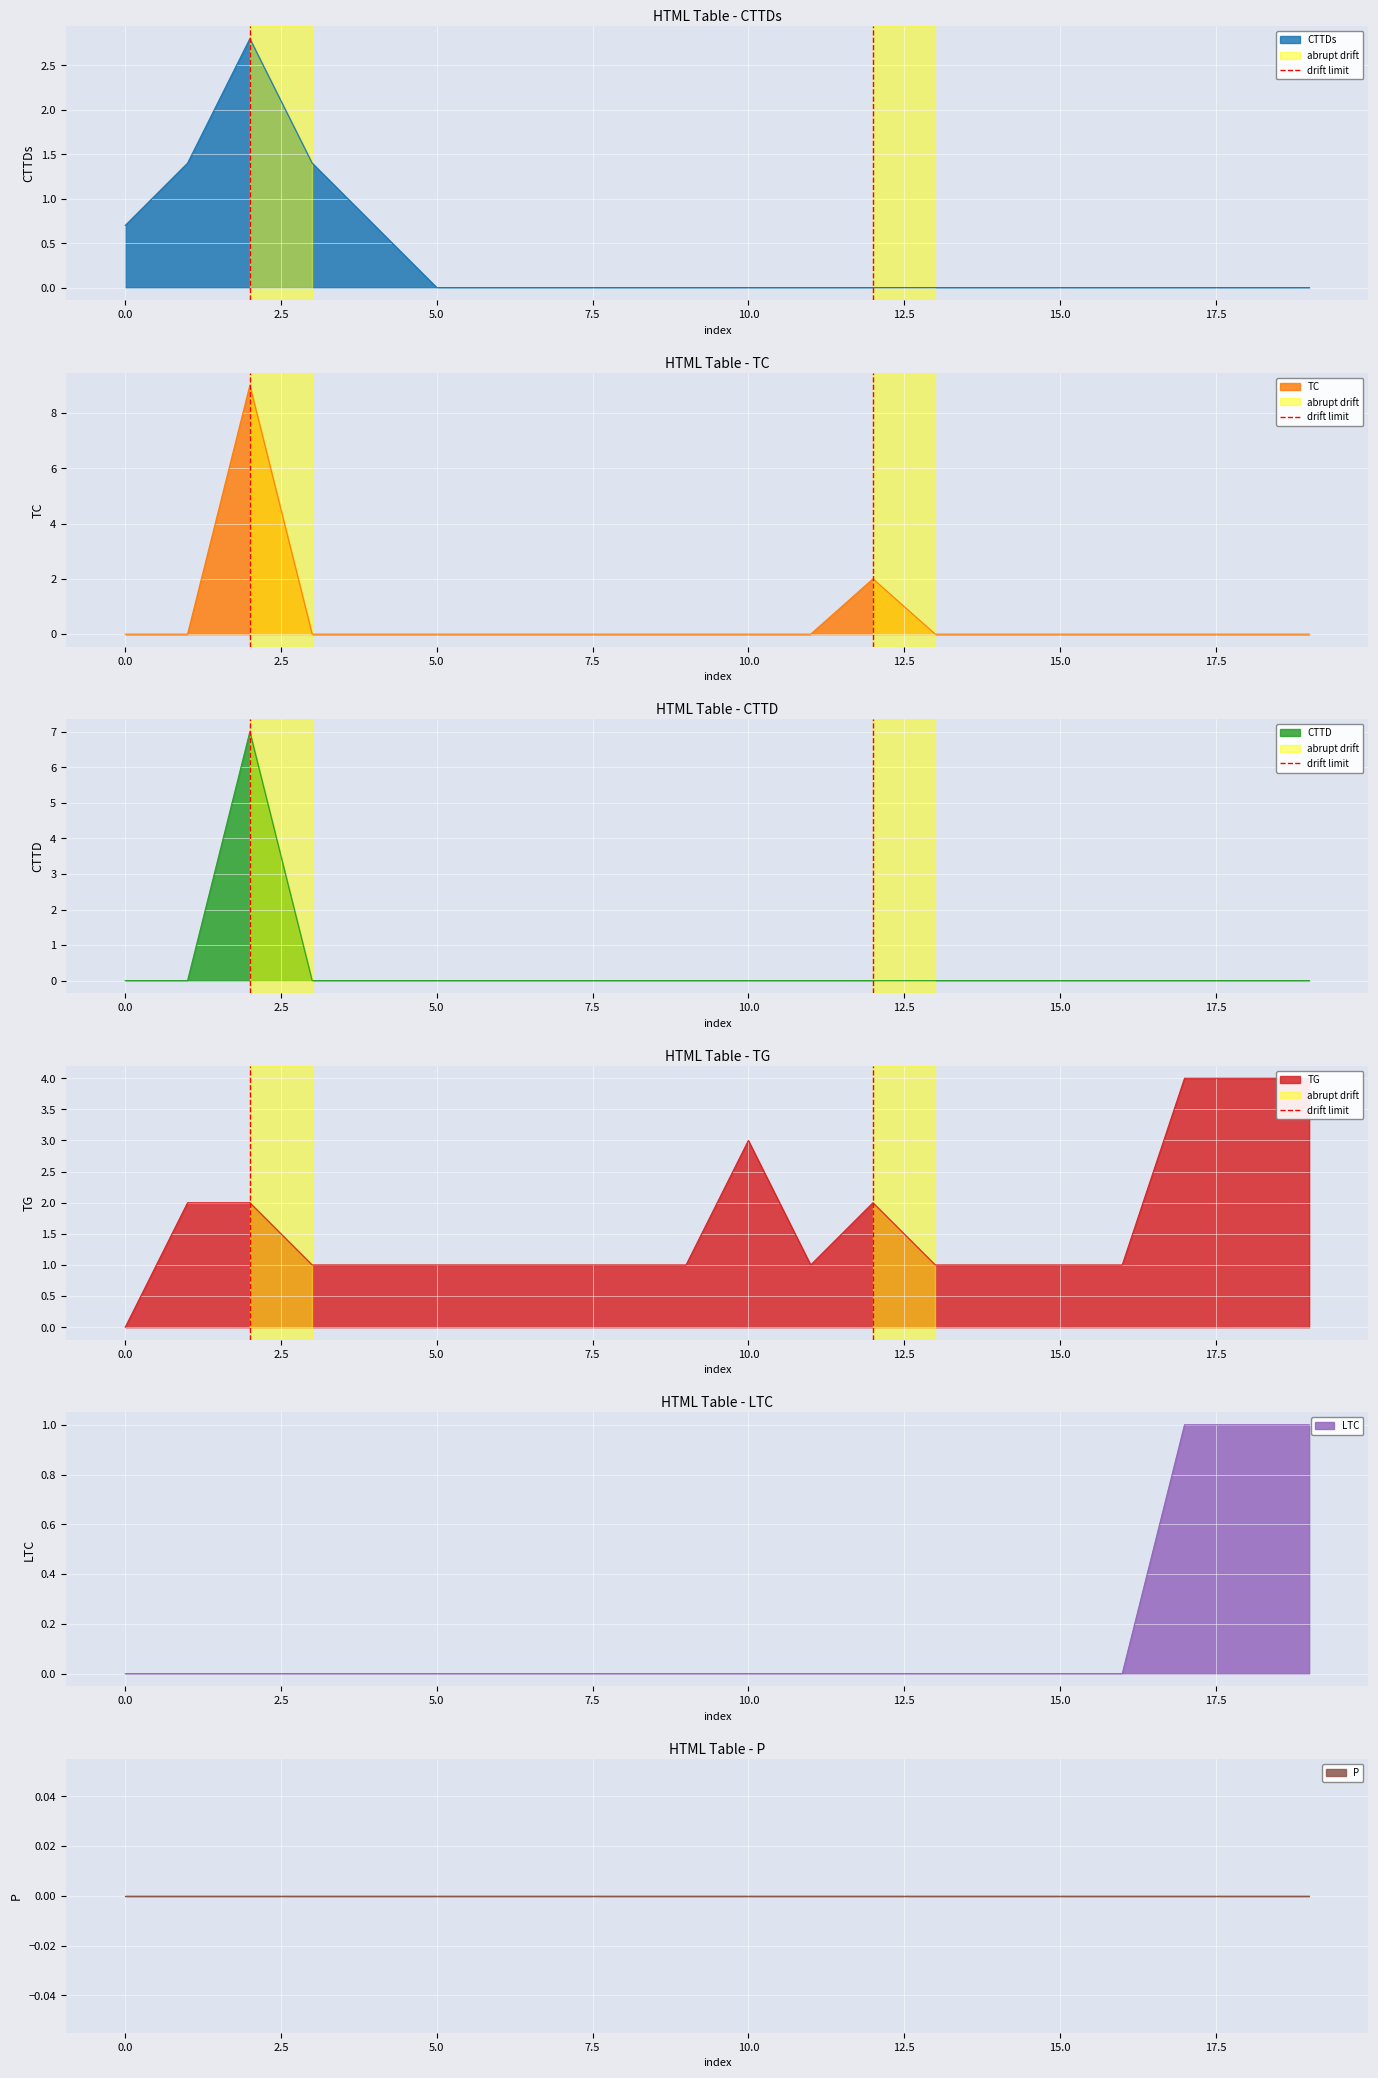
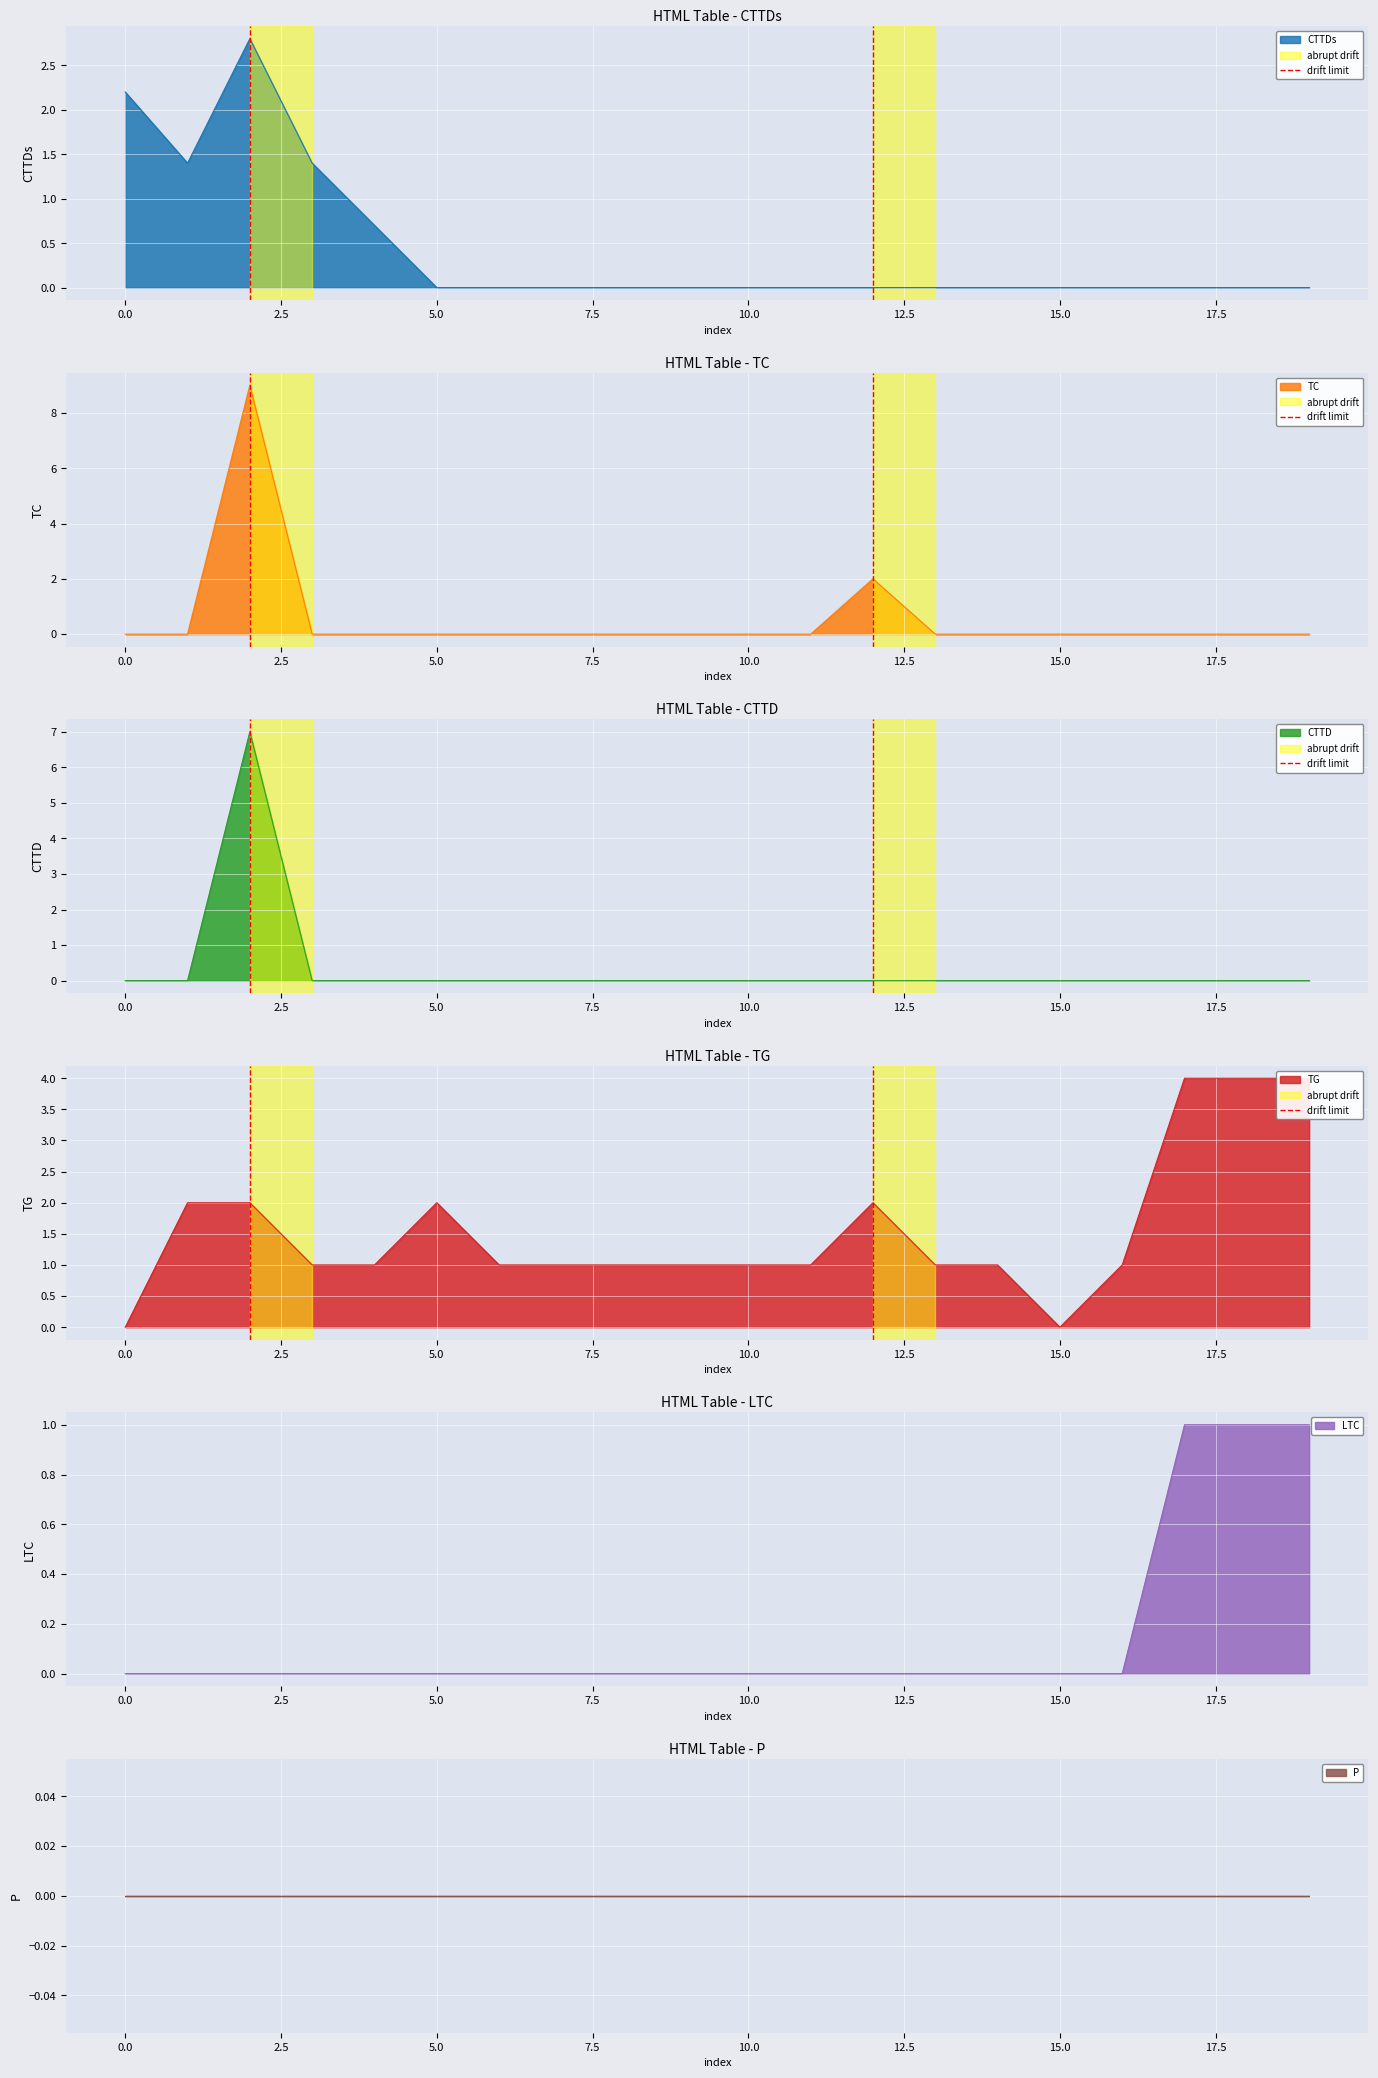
HTML Table - CTTDs, 0.0: 0.7 -> 2.2
HTML Table - TG, 5.0: 1 -> 2
HTML Table - TG, 10.0: 3 -> 1
HTML Table - TG, 15.0: 1 -> 0
